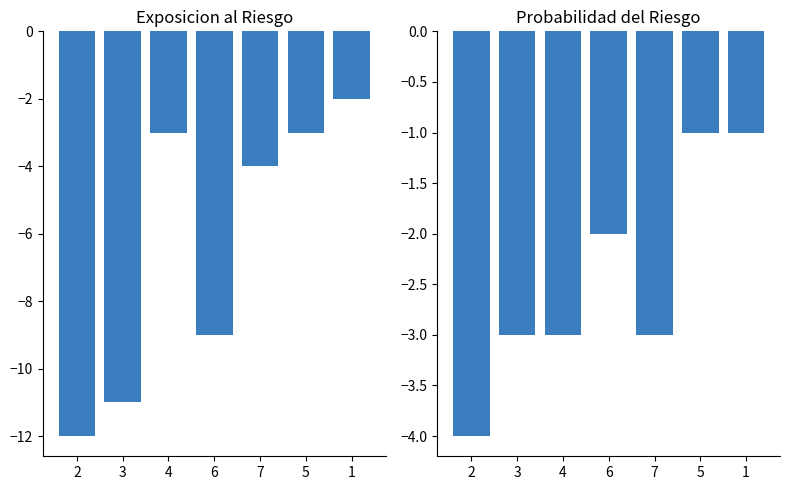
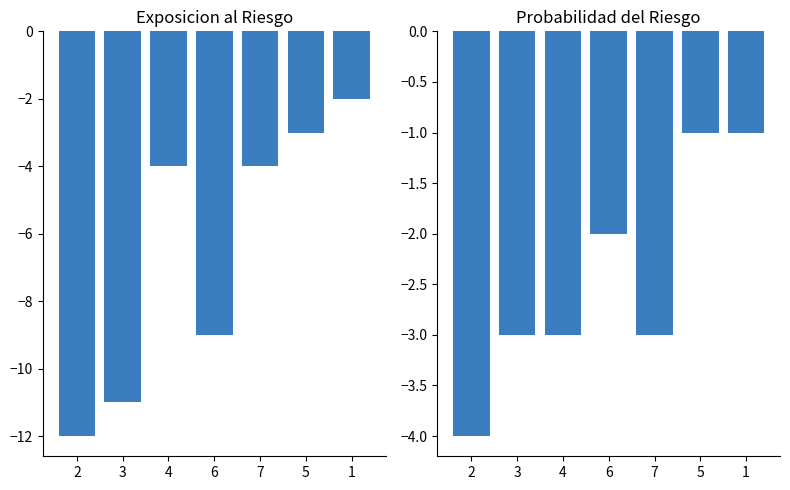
Exposicion al Riesgo, 4: -3.0 -> -4.0
